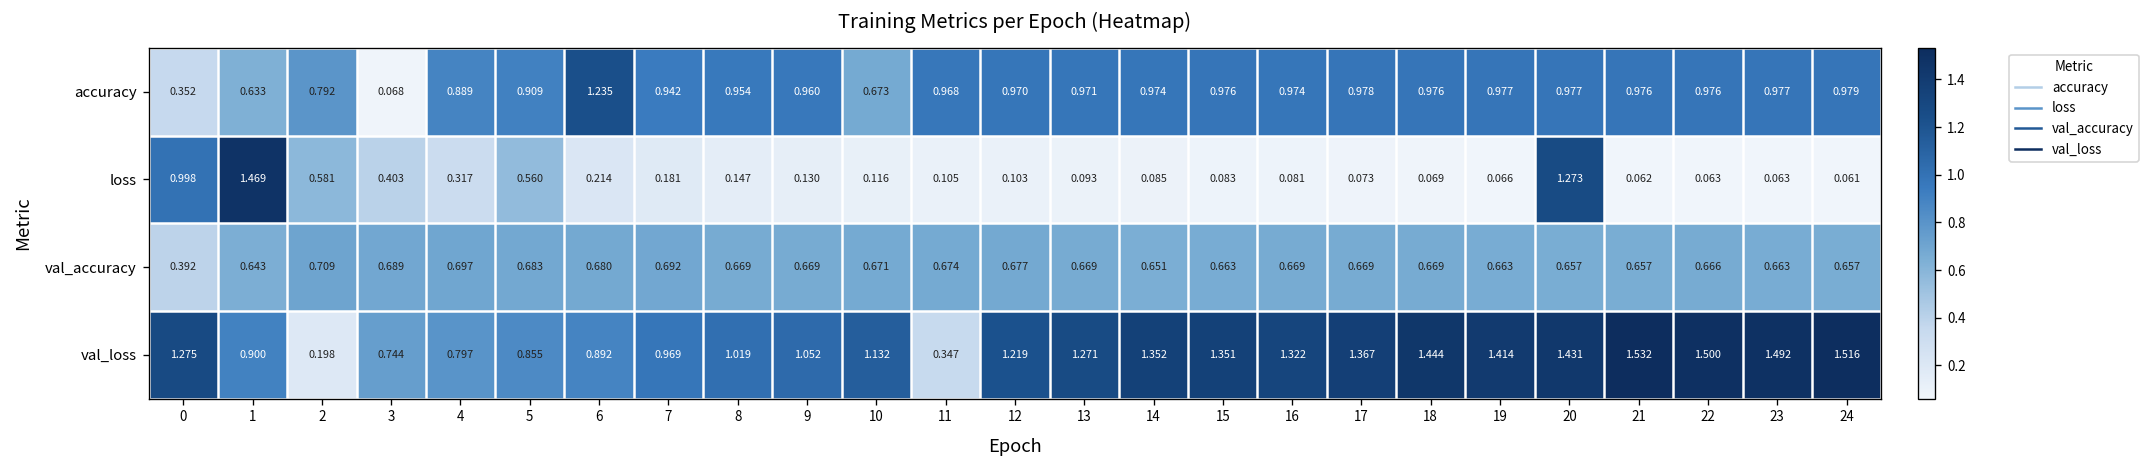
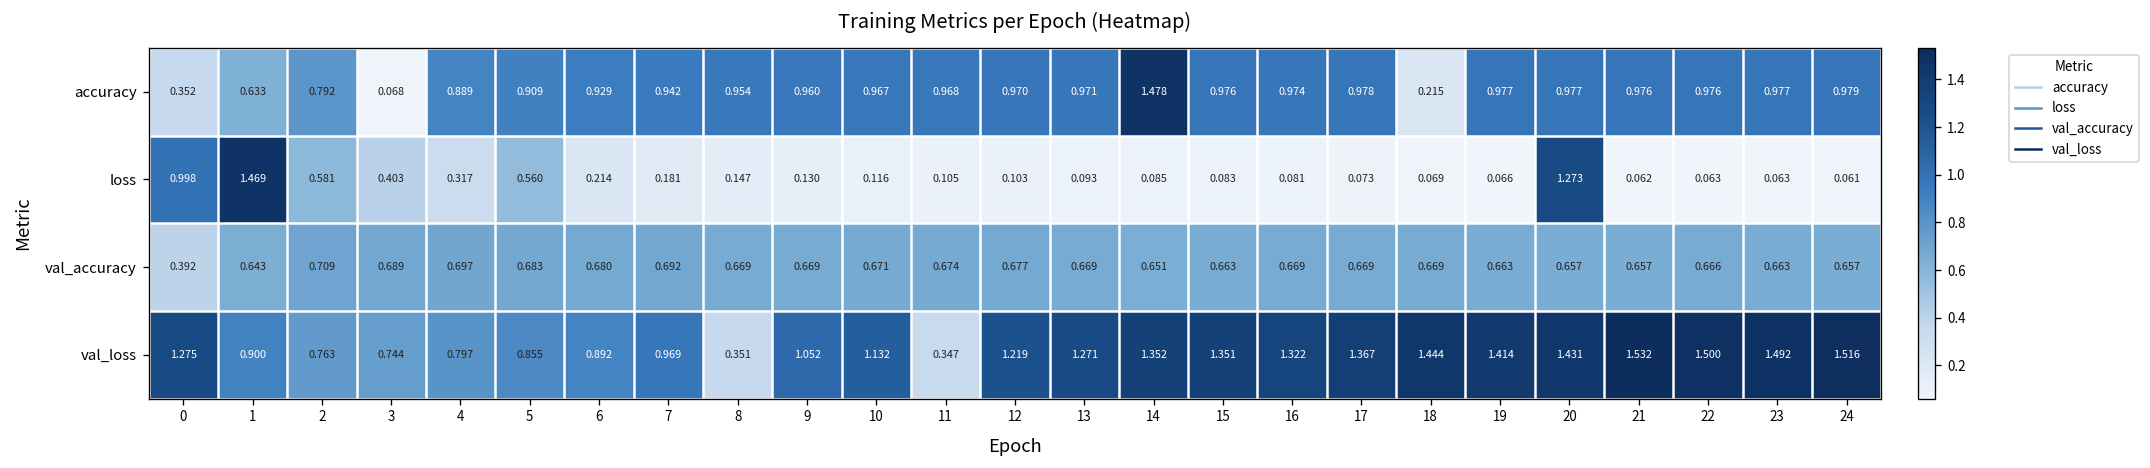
accuracy, 6: 1.235 -> 0.929
accuracy, 10: 0.673 -> 0.967
accuracy, 14: 0.974 -> 1.478
accuracy, 18: 0.976 -> 0.215
val_loss, 2: 0.198 -> 0.763
val_loss, 8: 1.019 -> 0.351
